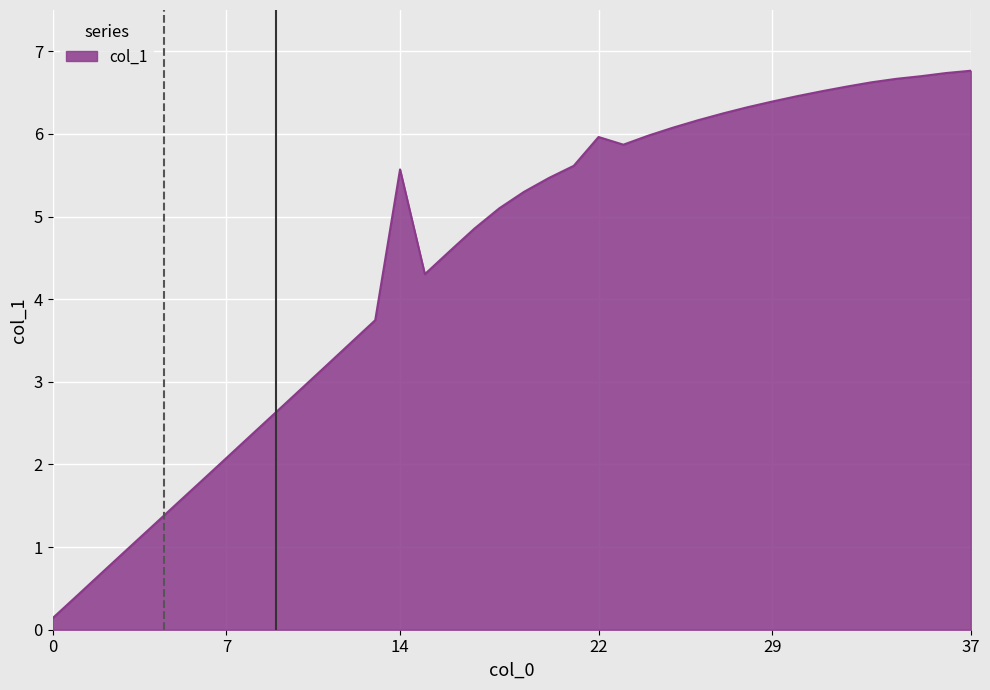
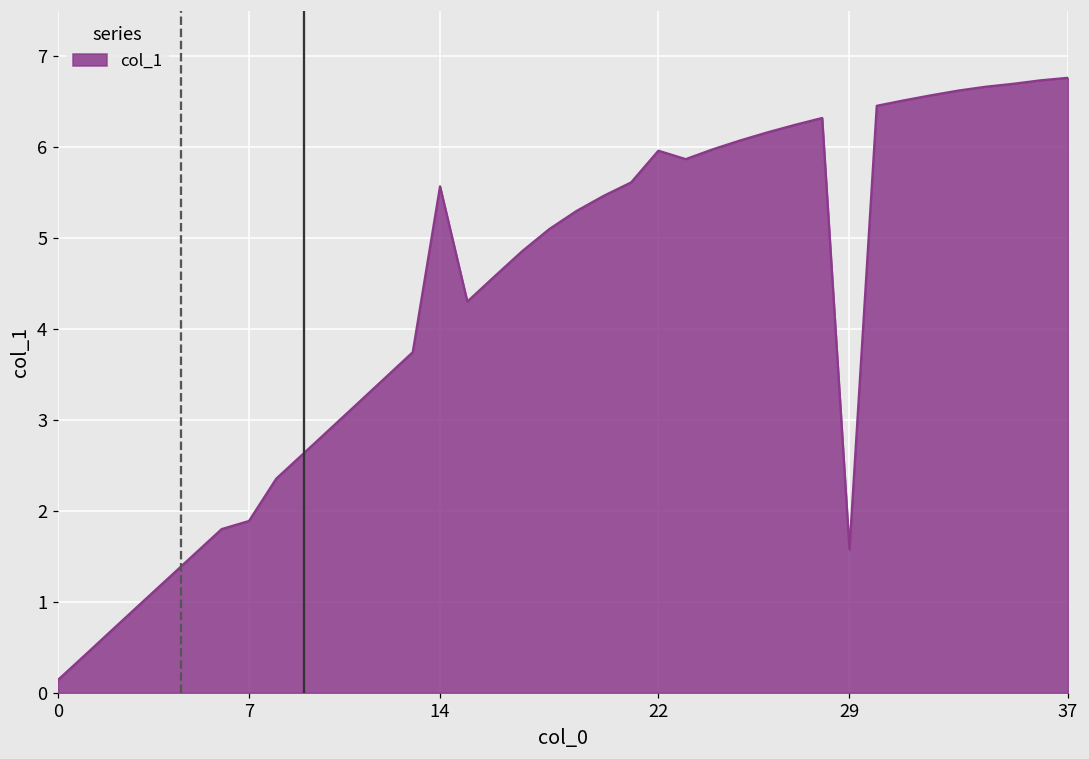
7: 2.1 -> 1.9
29: 6.4 -> 1.6
